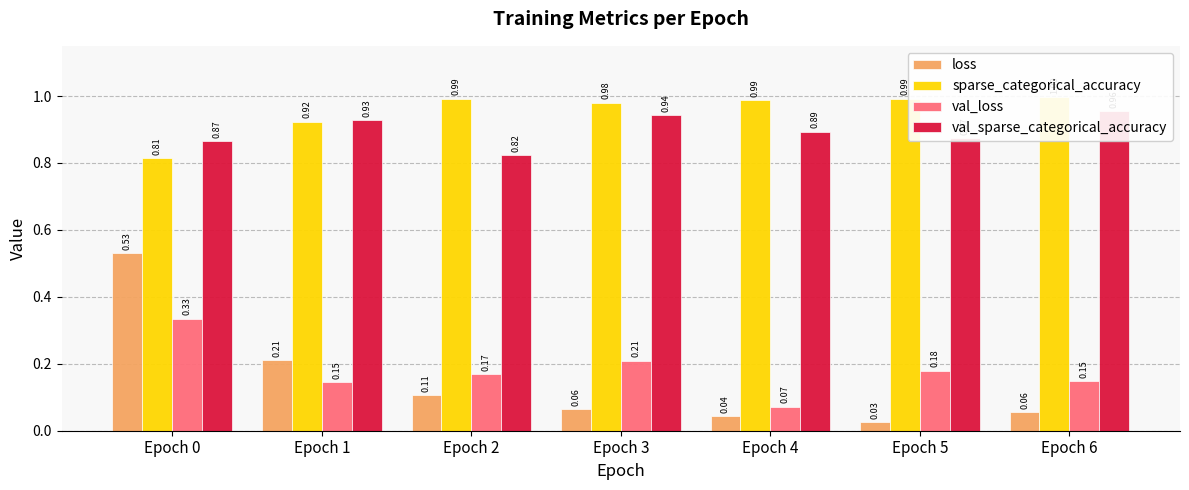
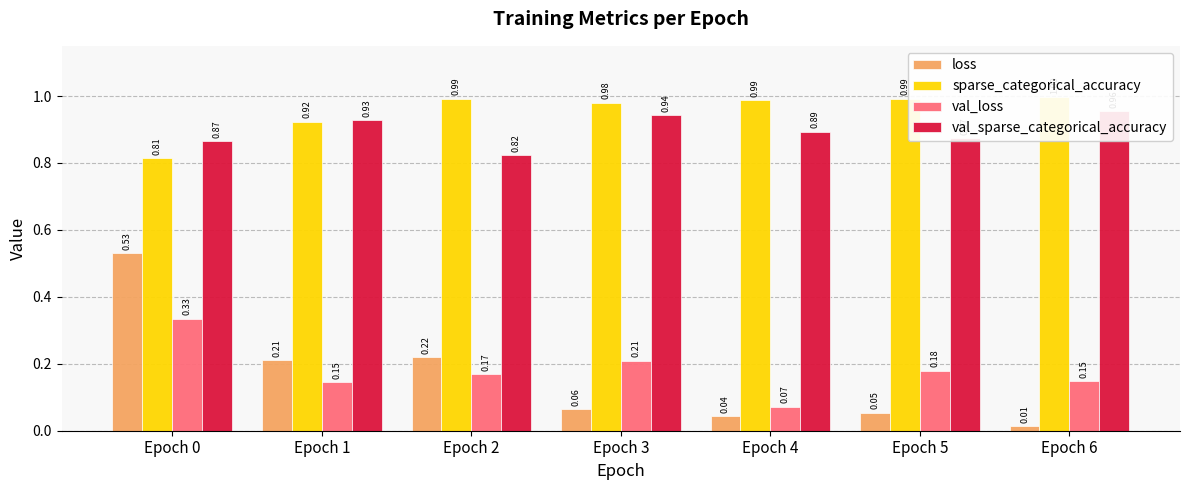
loss, Epoch 2: 0.11 -> 0.22
loss, Epoch 5: 0.03 -> 0.05
loss, Epoch 6: 0.06 -> 0.01
